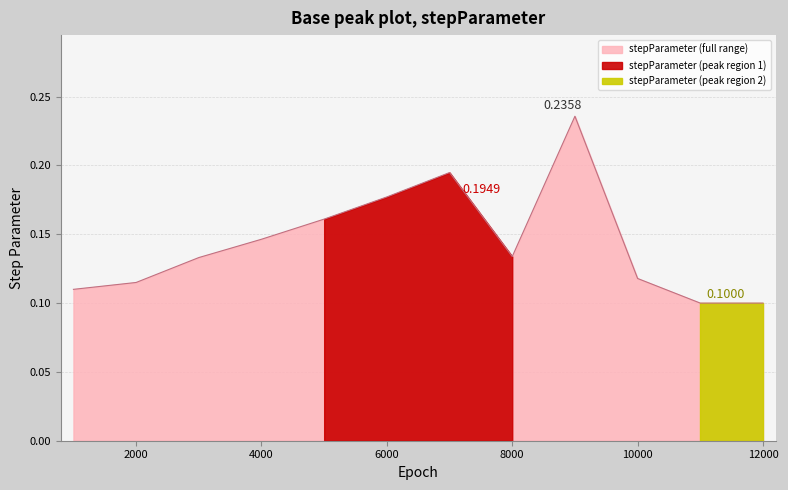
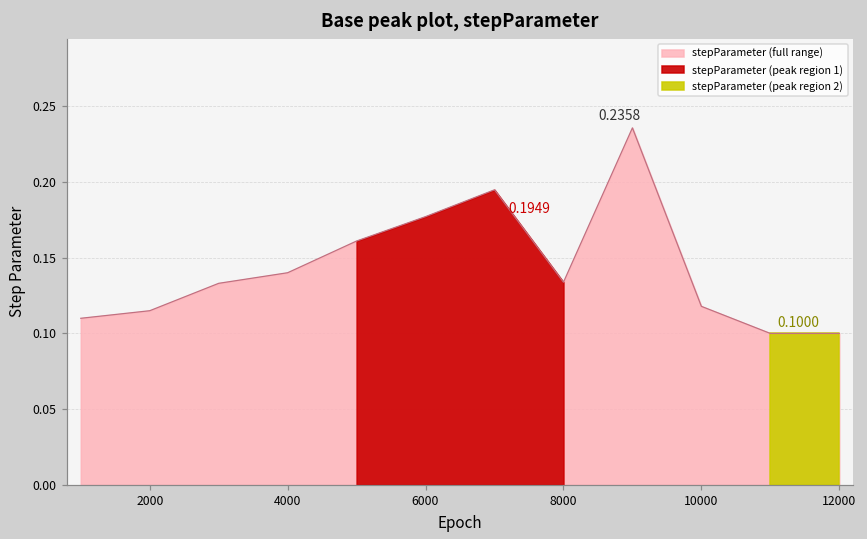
stepParameter (full range), 4000: 0.146 -> 0.140
